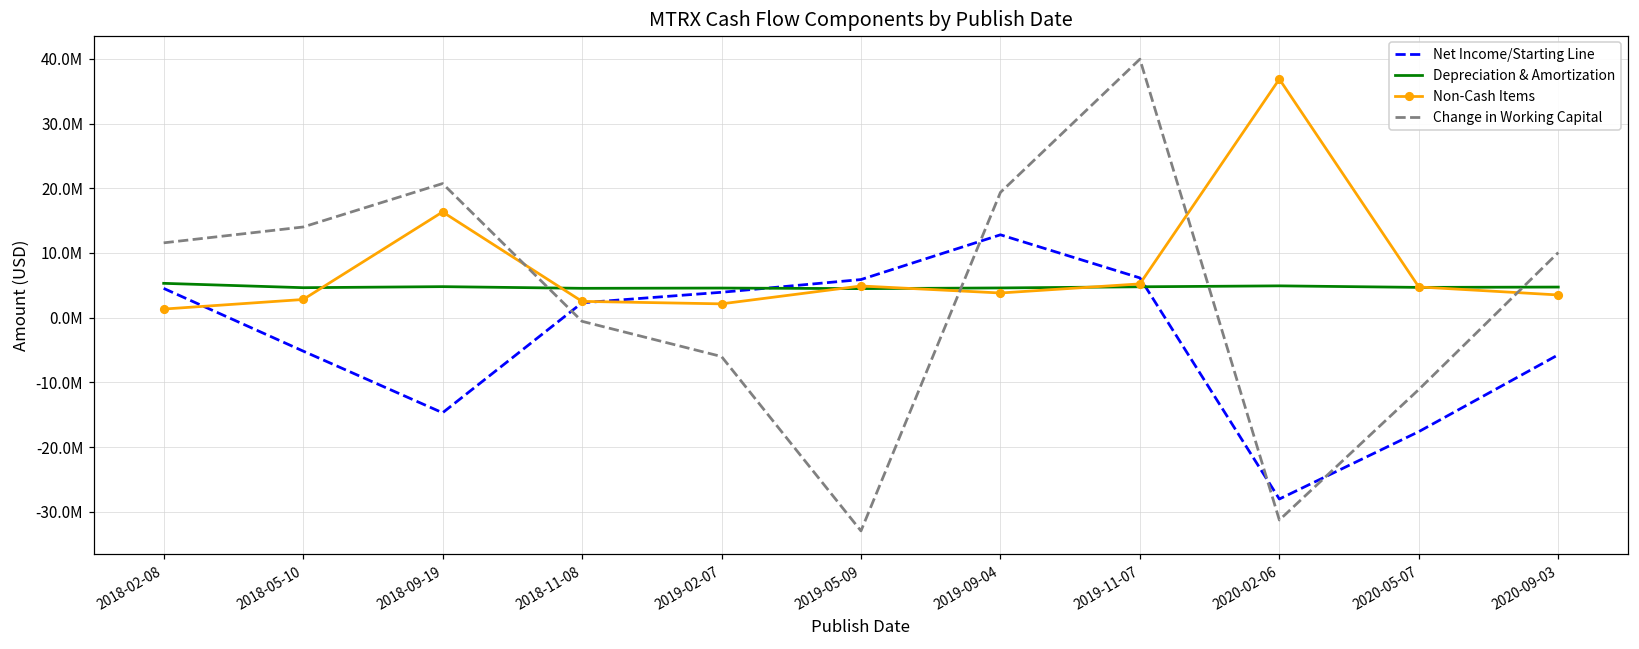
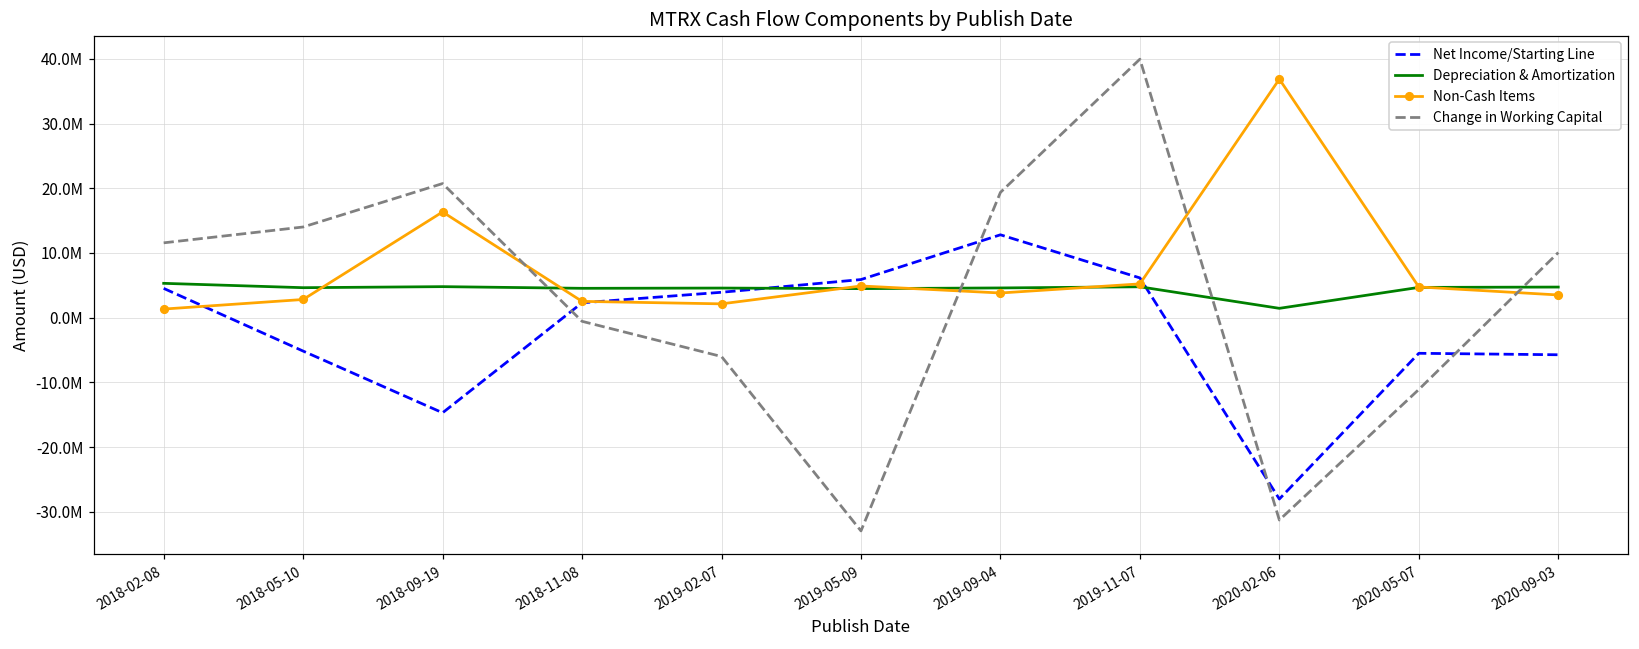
Depreciation & Amortization, 2020-02-06: 5000000 -> 1000000
Net Income/Starting Line, 2020-05-07: -18000000 -> -5000000
